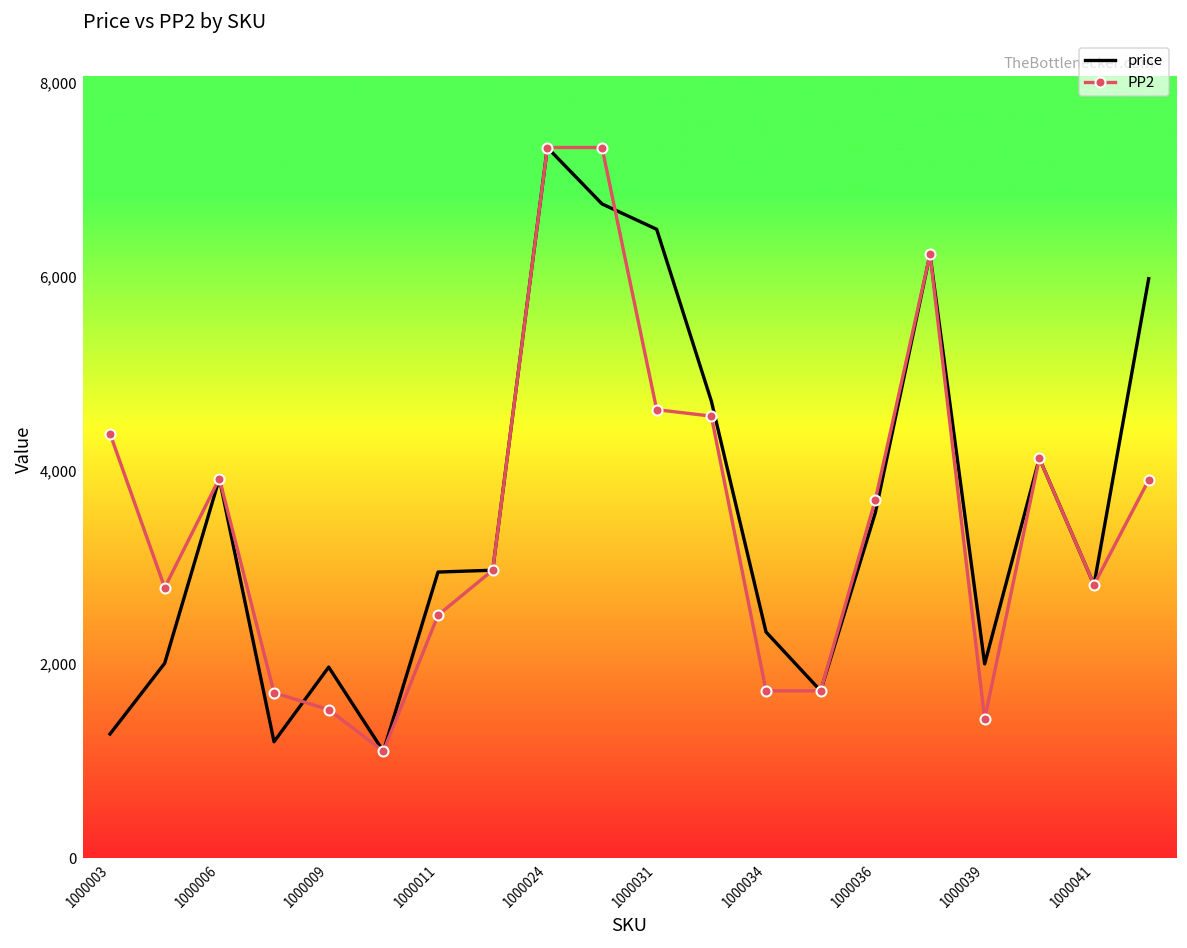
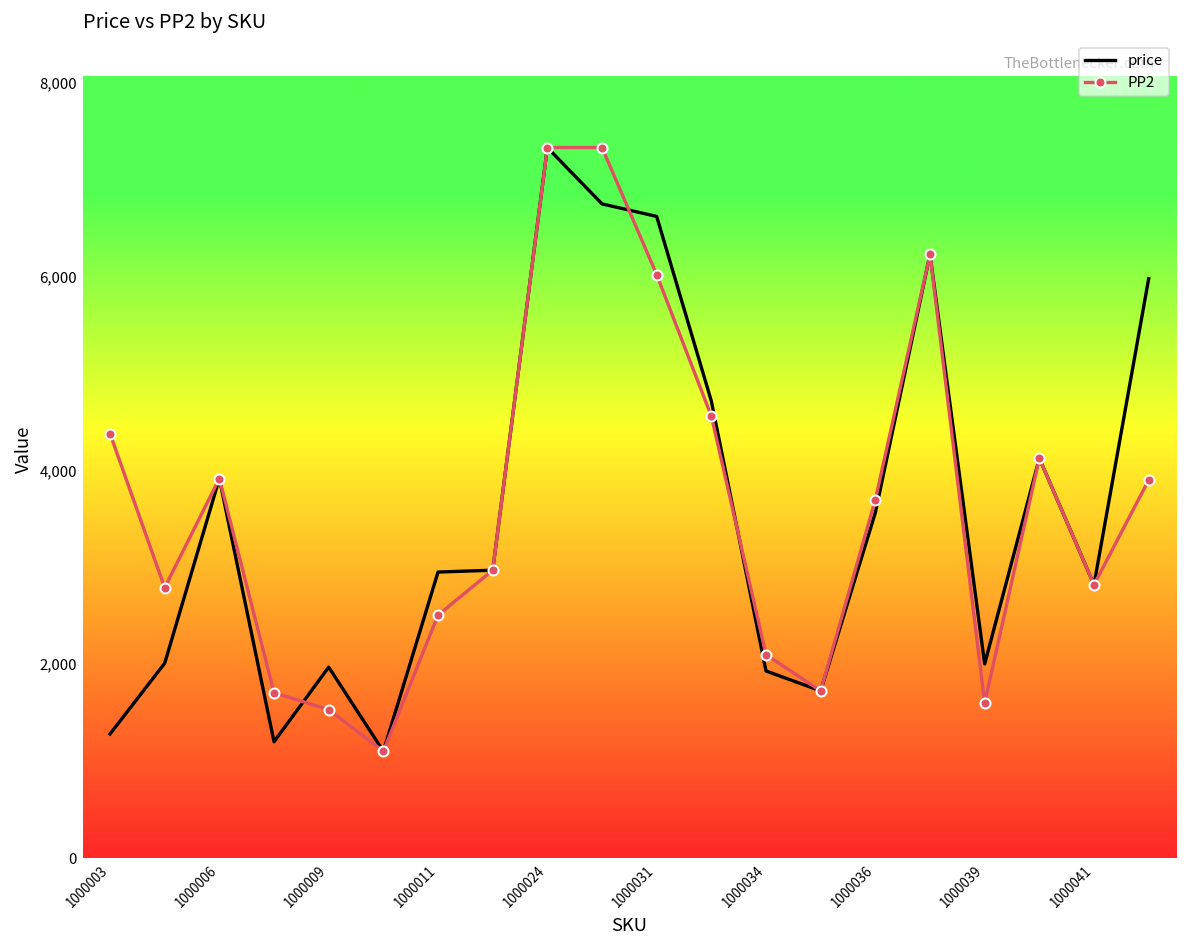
price, 1000031: 6,500 -> 6,600
PP2, 1000031: 4,600 -> 6,000
price, 1000034: 2,300 -> 1,900
PP2, 1000034: 1,700 -> 2,100
PP2, 1000039: 1,400 -> 1,600
